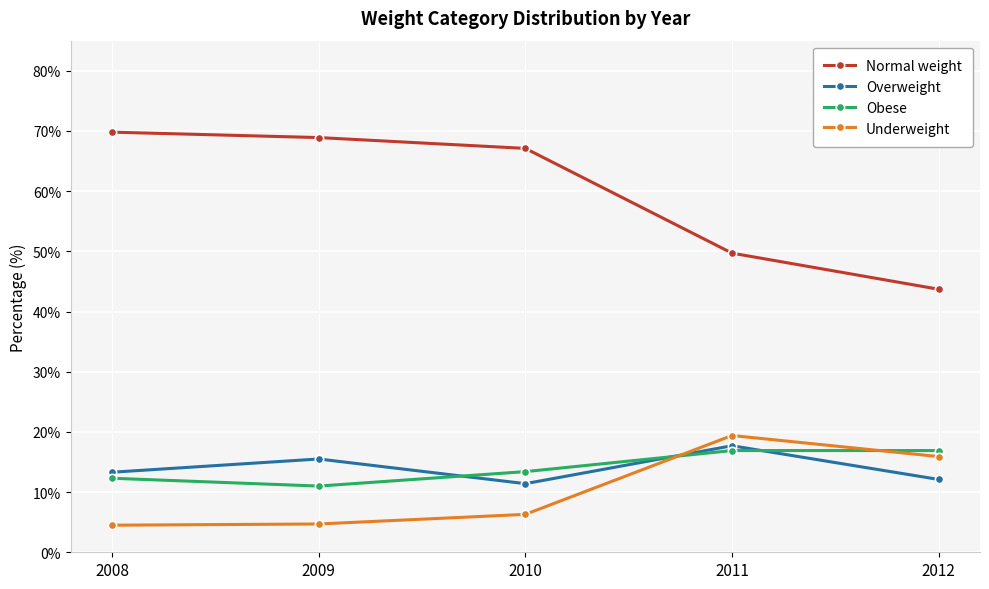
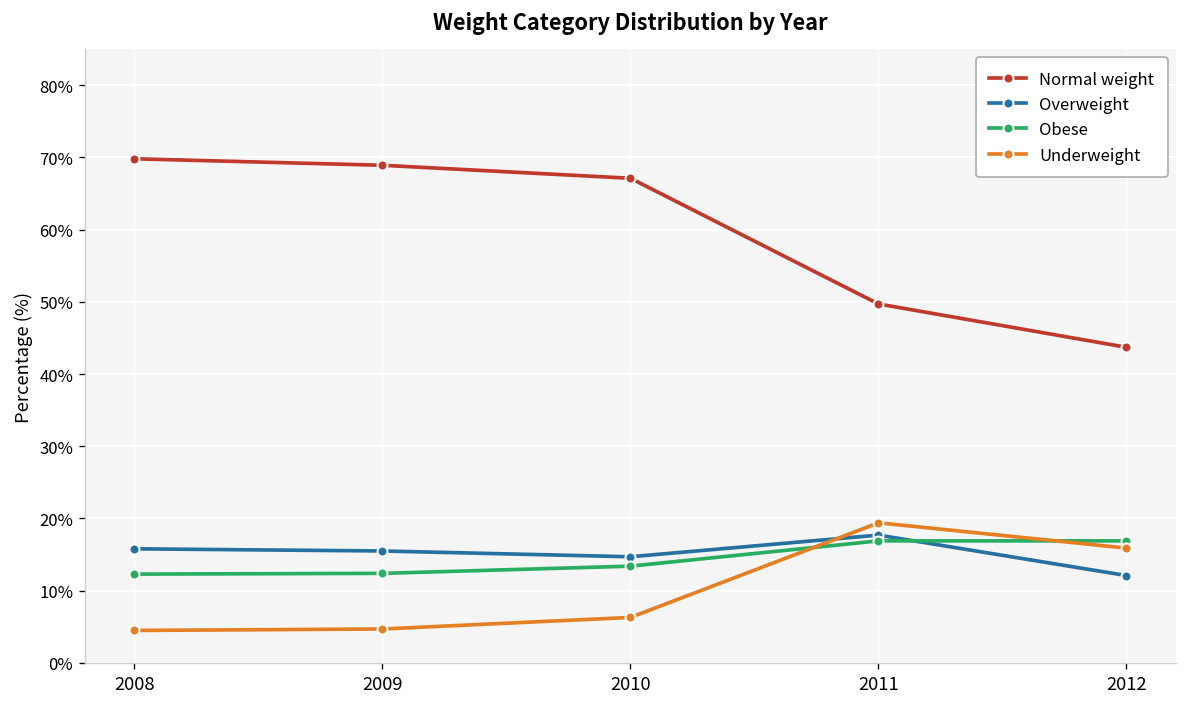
Overweight, 2008: 13% -> 16%
Obese, 2009: 11% -> 12%
Overweight, 2010: 11% -> 15%
